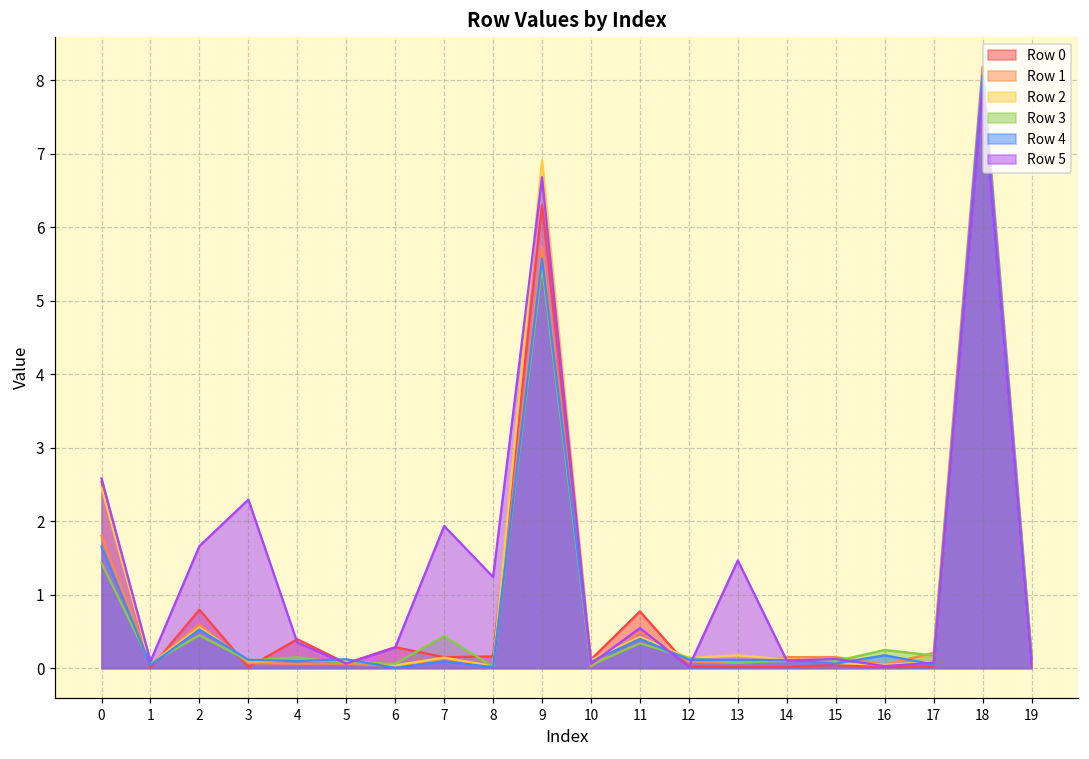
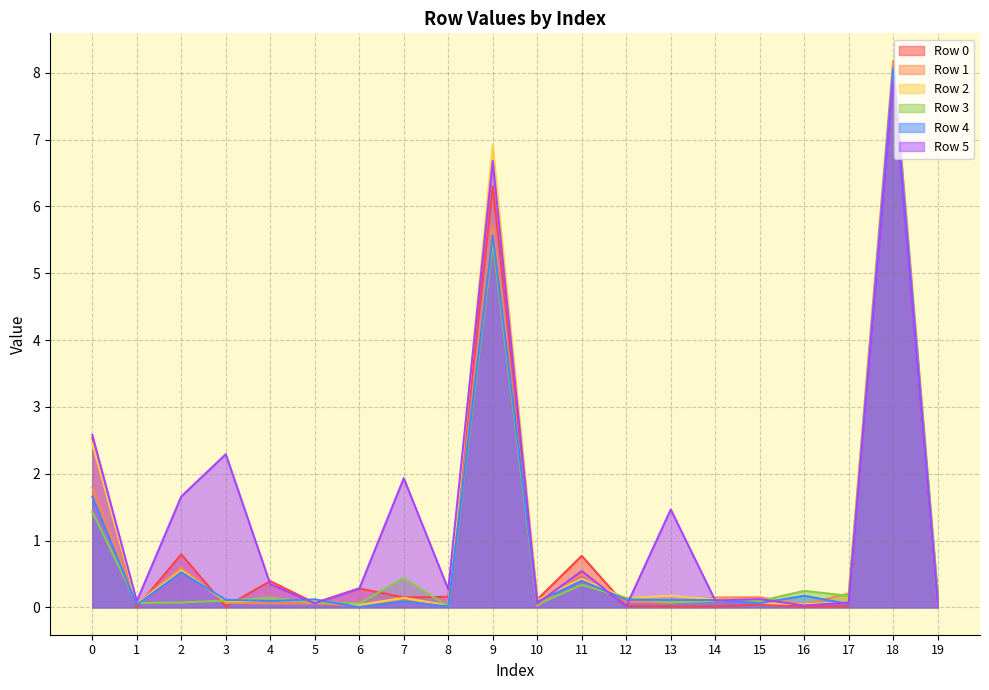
Row 3, 2: 0.4 -> 0.1
Row 5, 8: 1.2 -> 0.3
